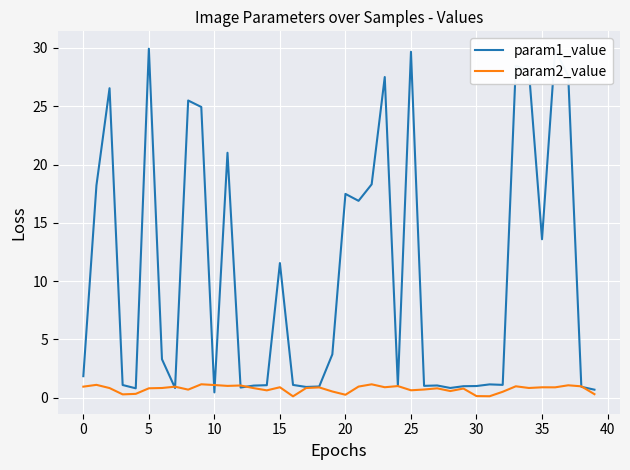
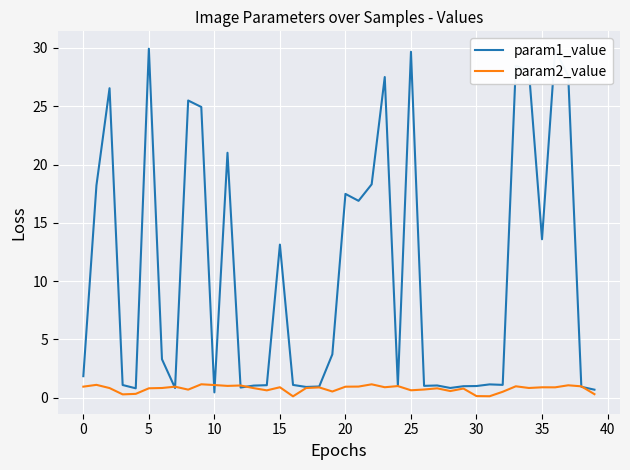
param1_value, 15: 11.6 -> 13.1
param2_value, 20: 0.3 -> 1.0
